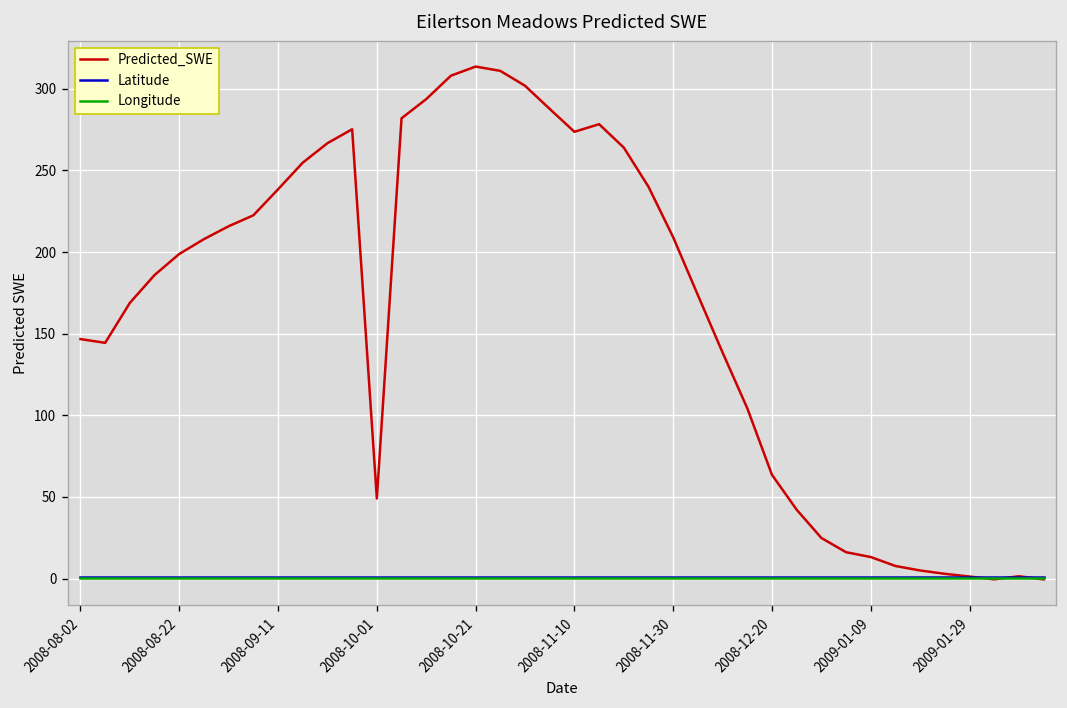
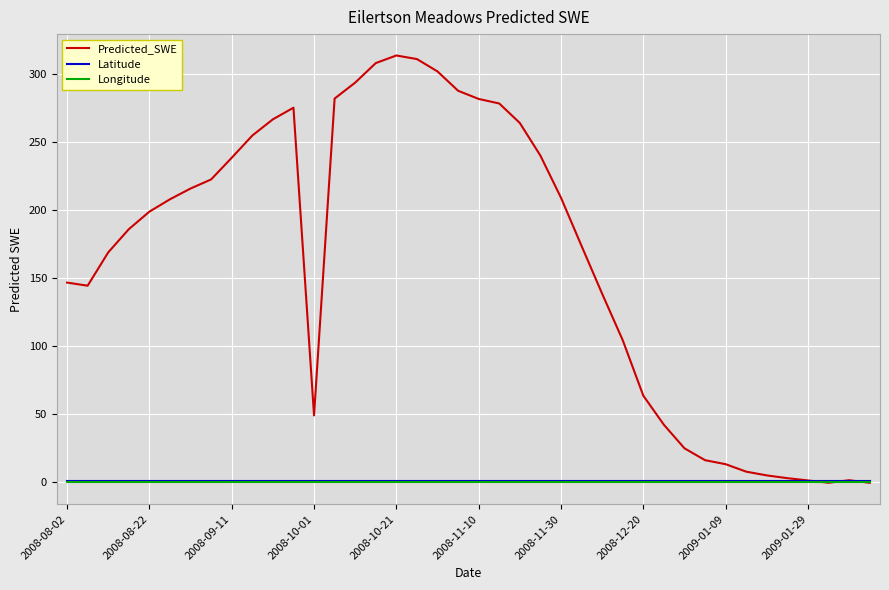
Predicted_SWE, 2008-11-10: 274 -> 282
